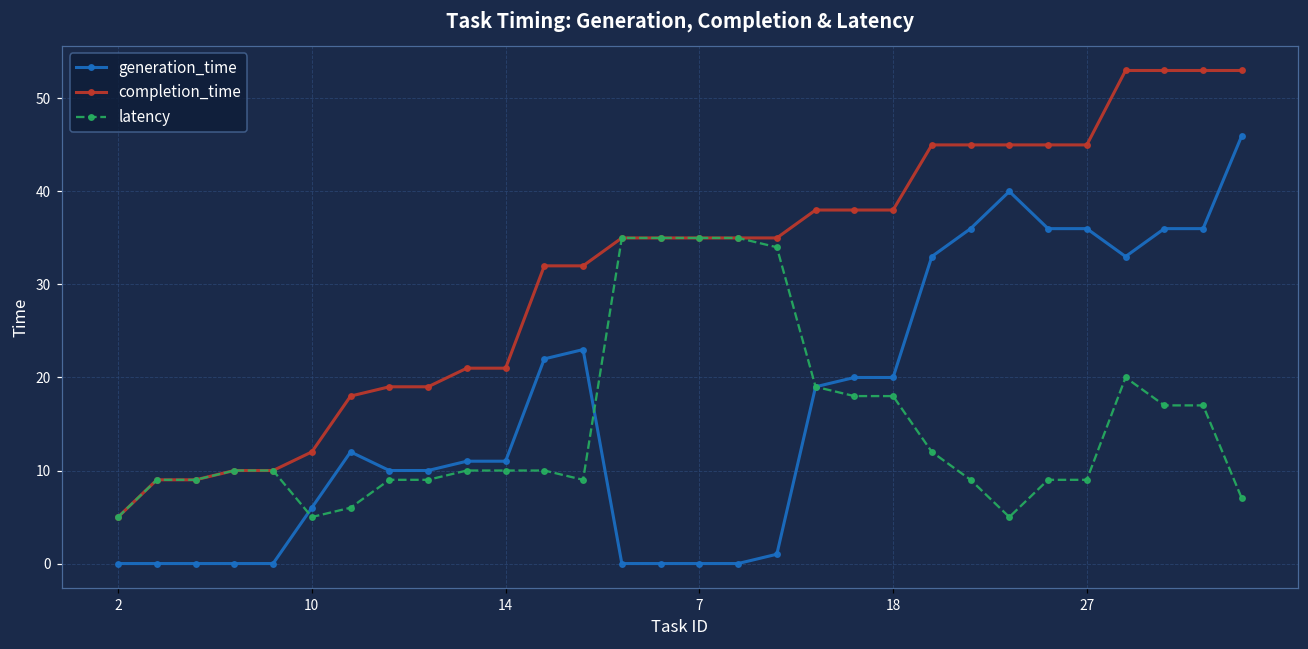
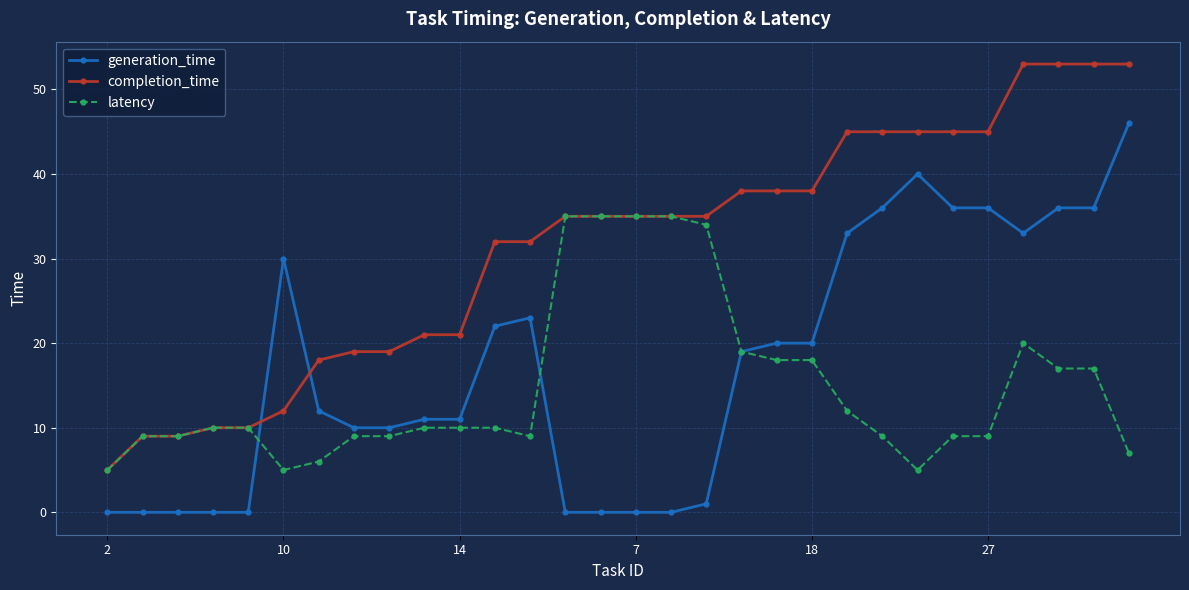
generation_time, 10: 6 -> 30
